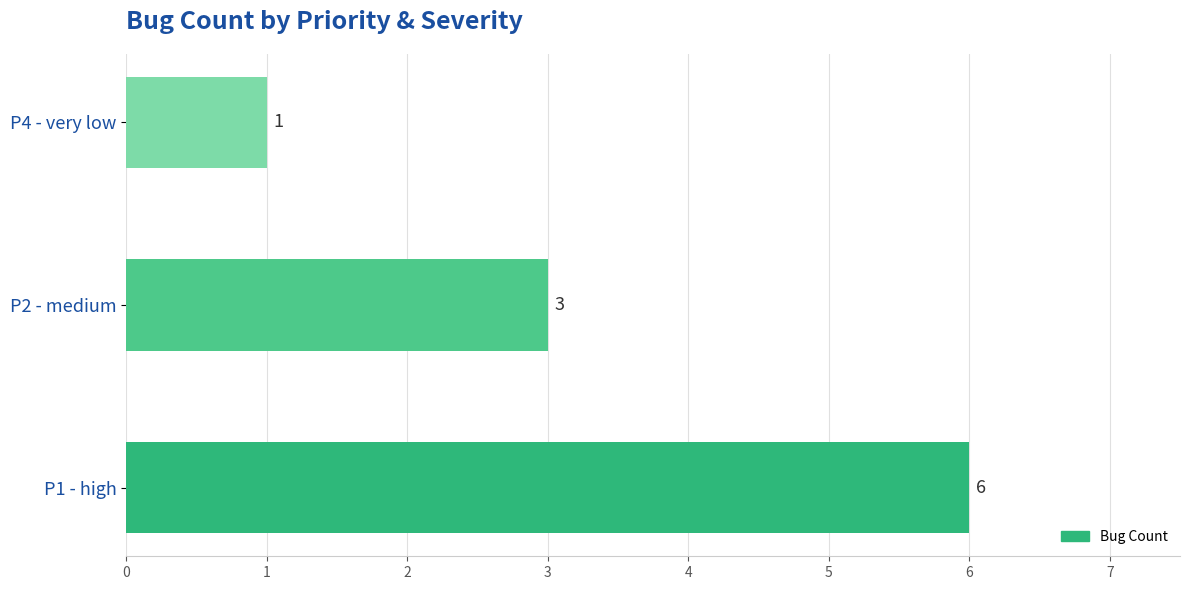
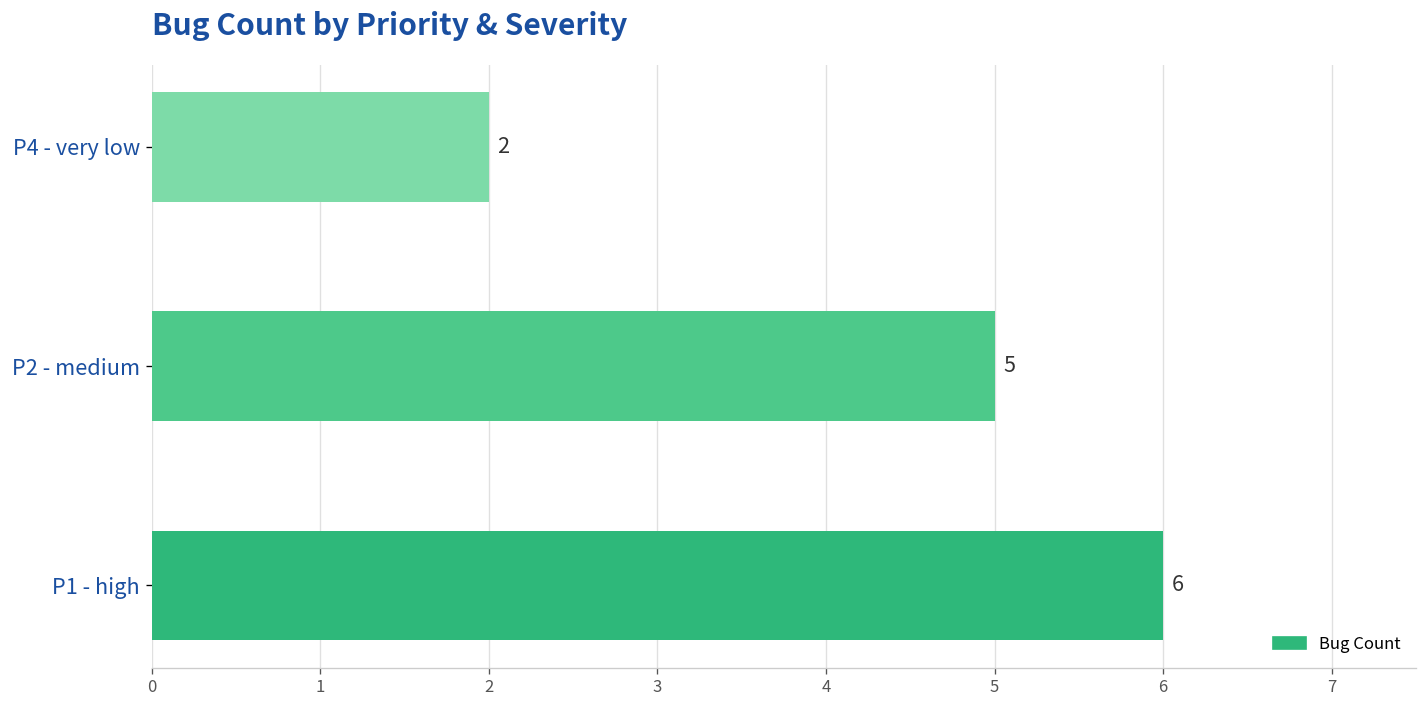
P4 - very low: 1 -> 2
P2 - medium: 3 -> 5
